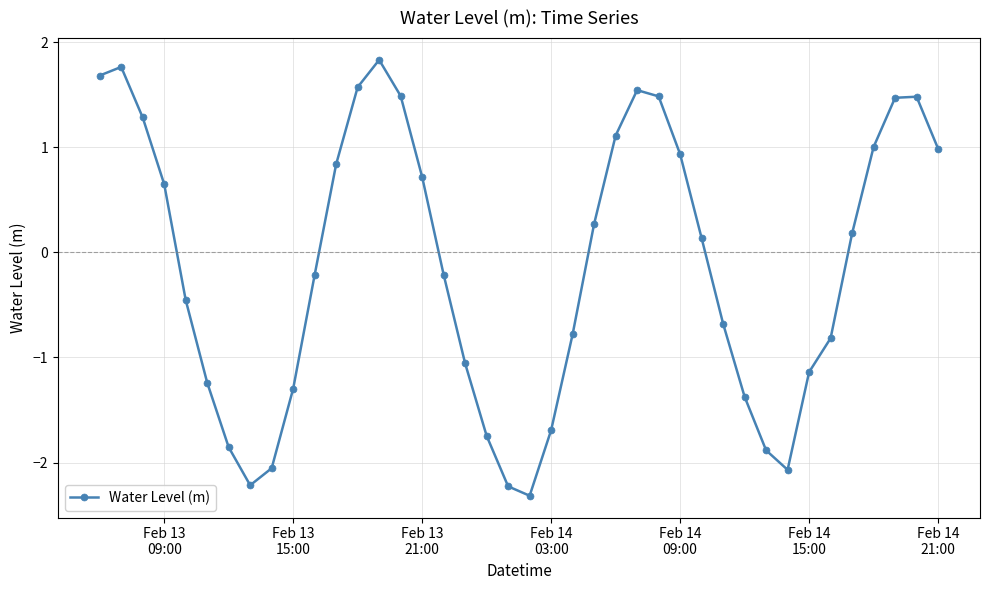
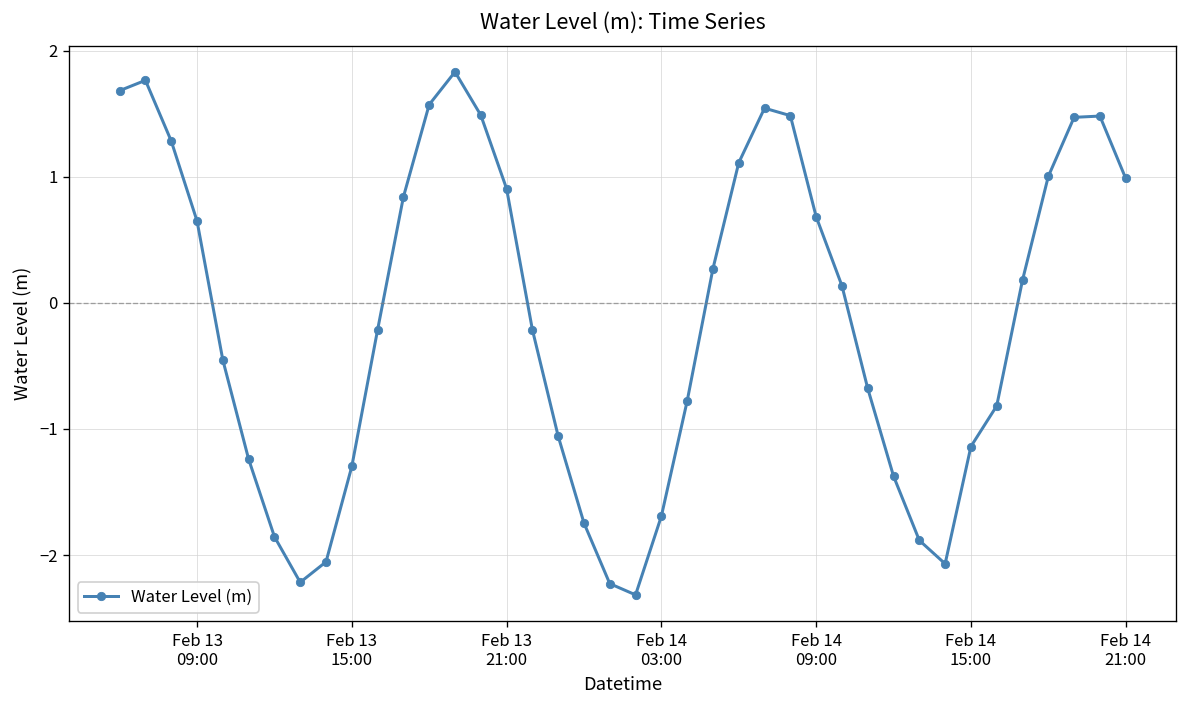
Feb 13 21:00: 0.72 -> 0.91
Feb 14 09:00: 0.93 -> 0.68
